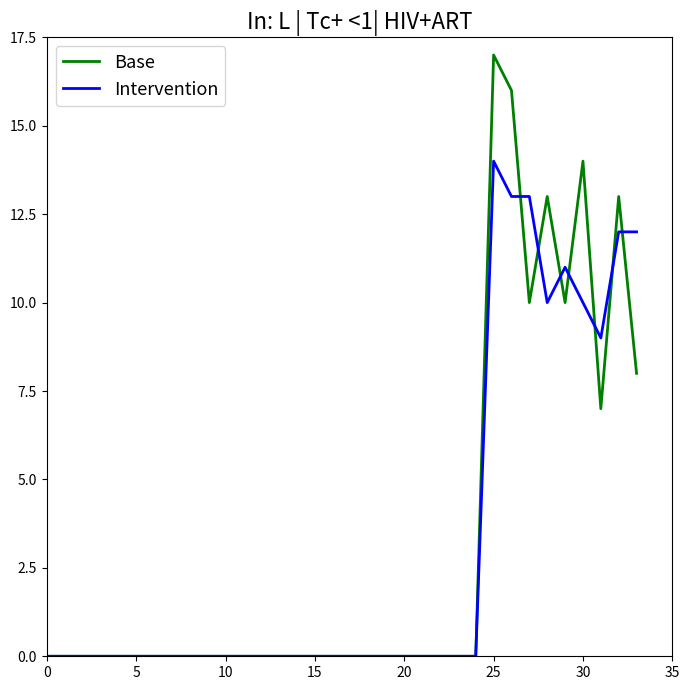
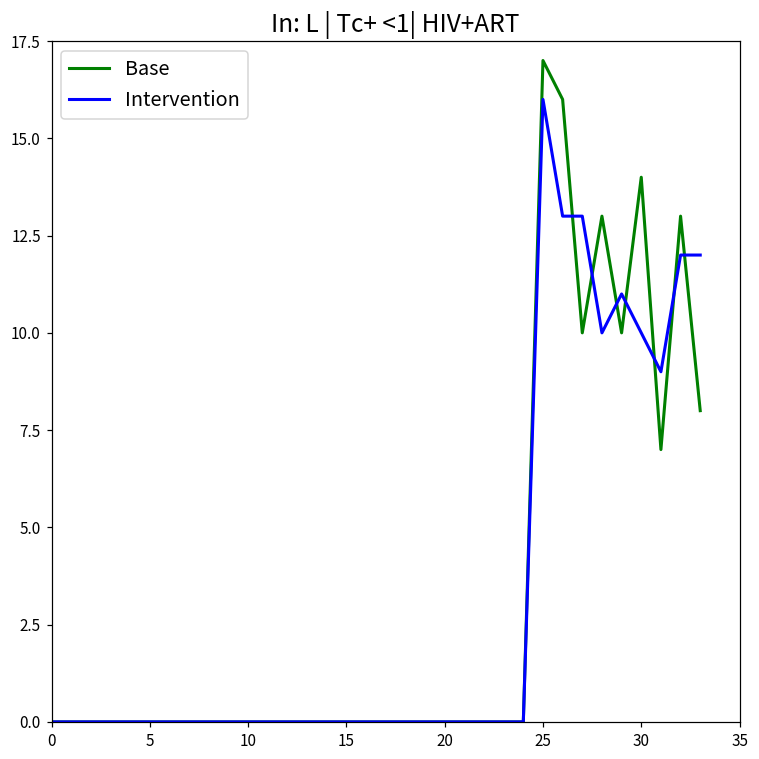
Intervention, 25: 14 -> 16
